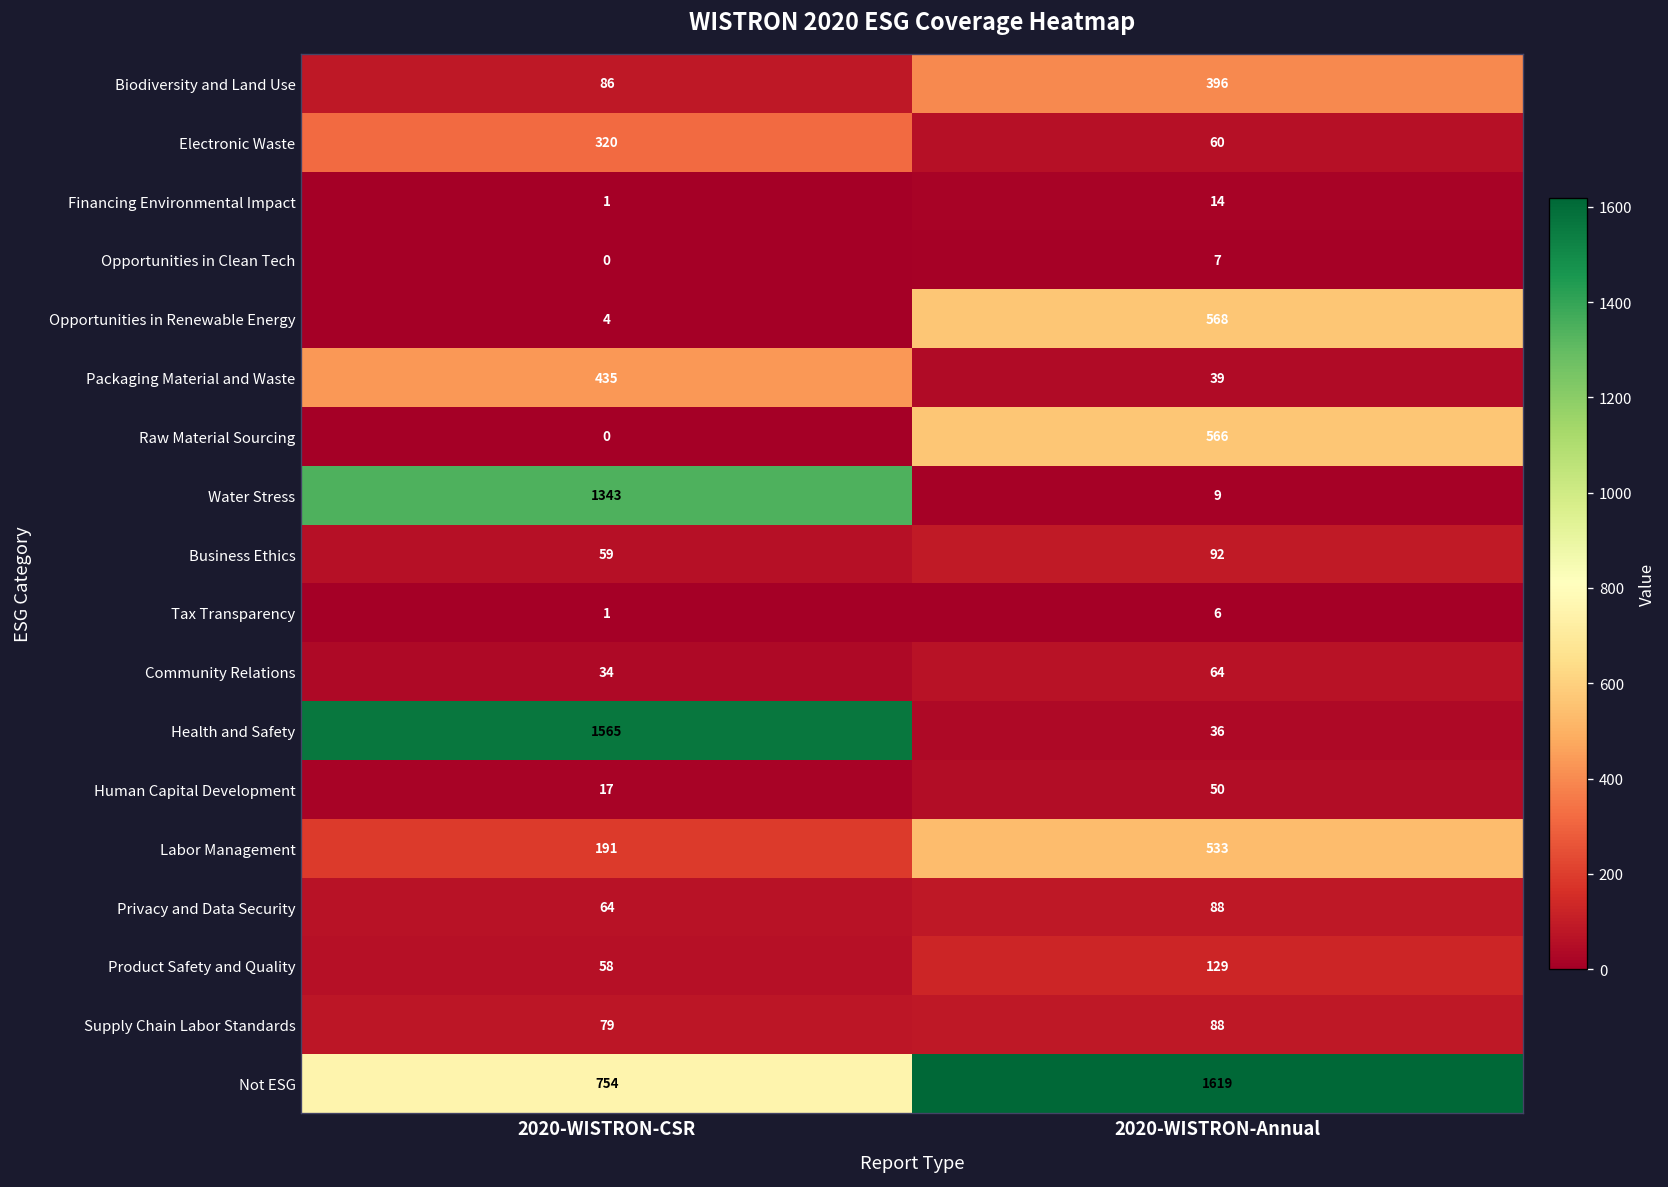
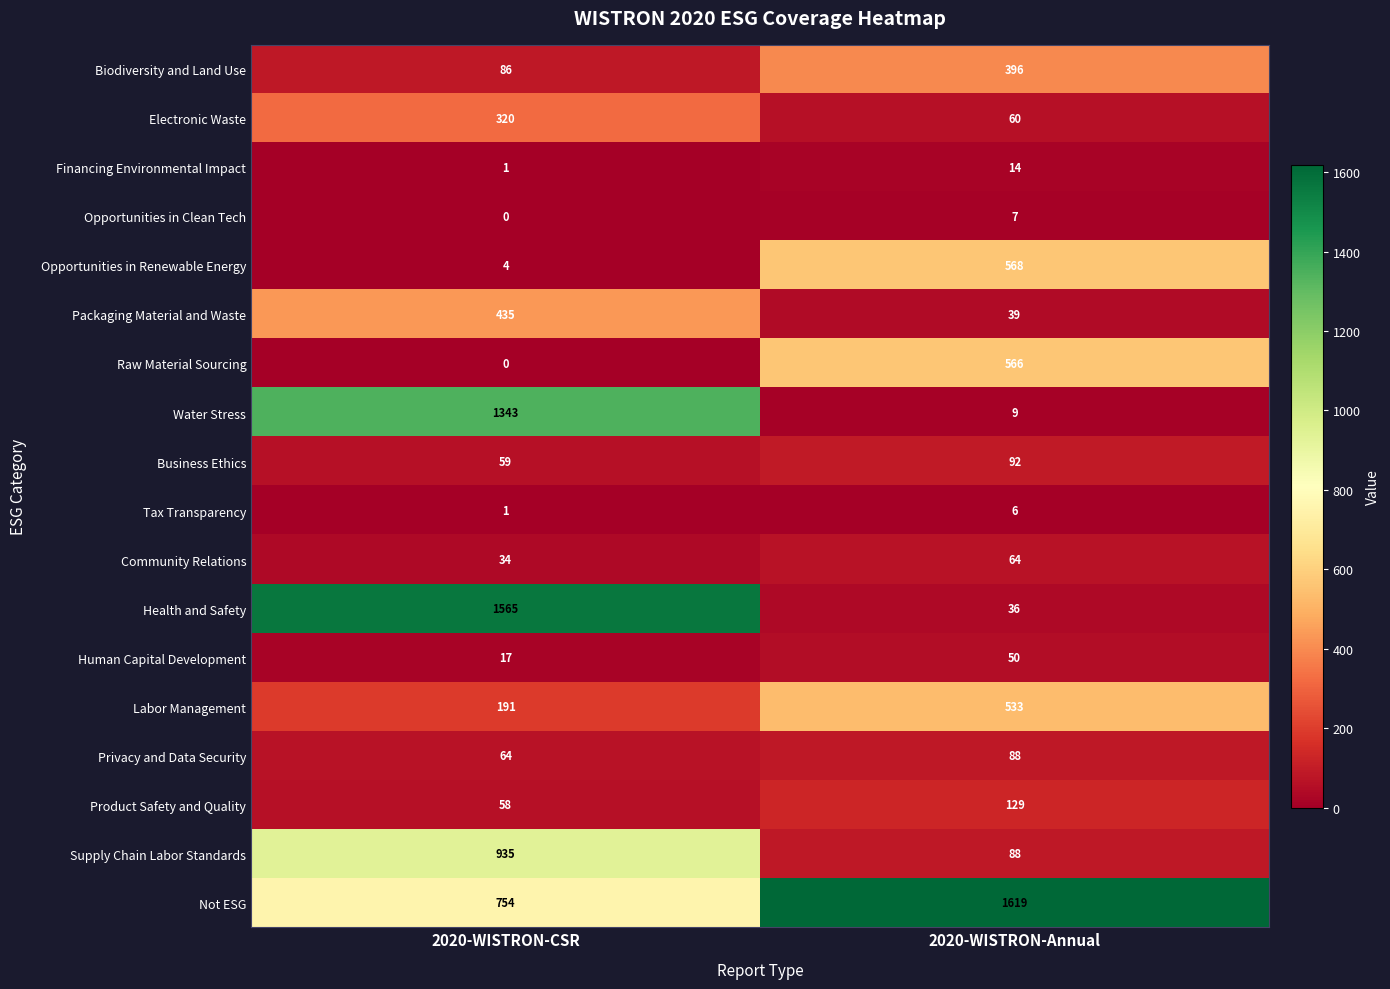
Supply Chain Labor Standards, 2020-WISTRON-CSR: 79 -> 935
